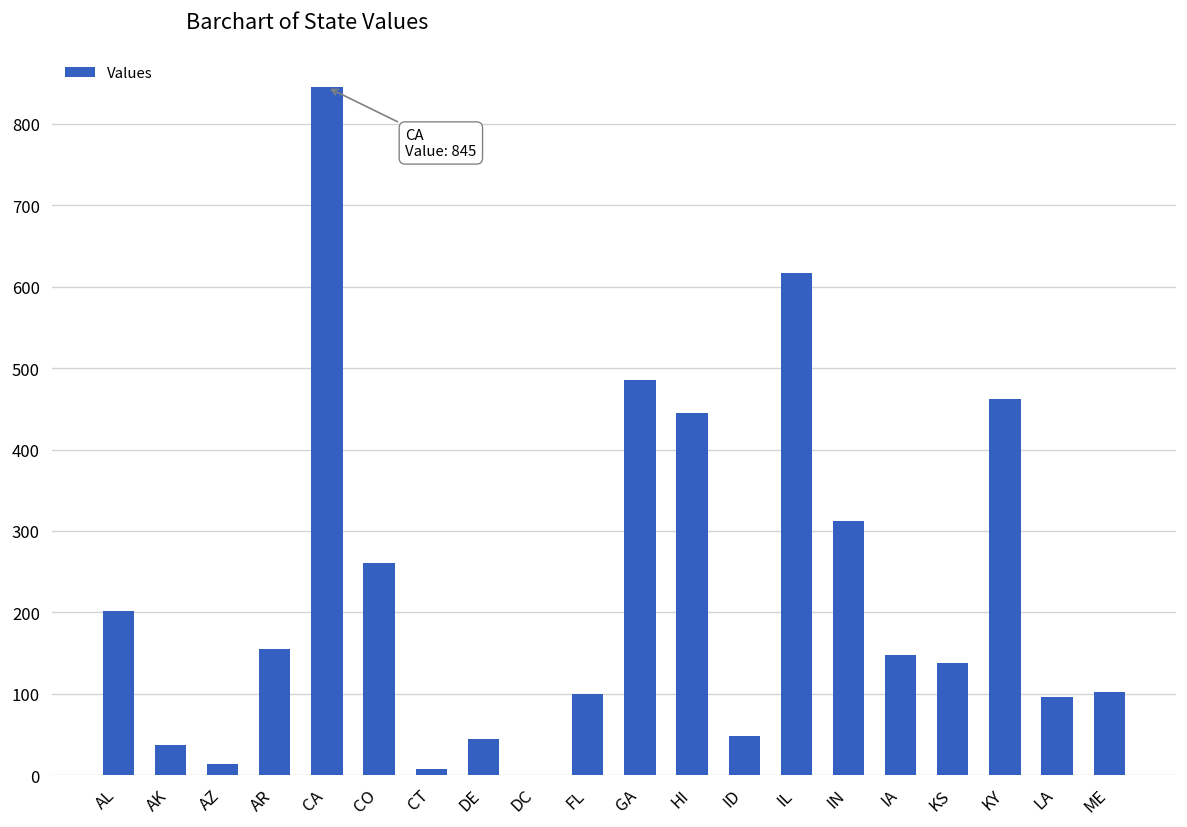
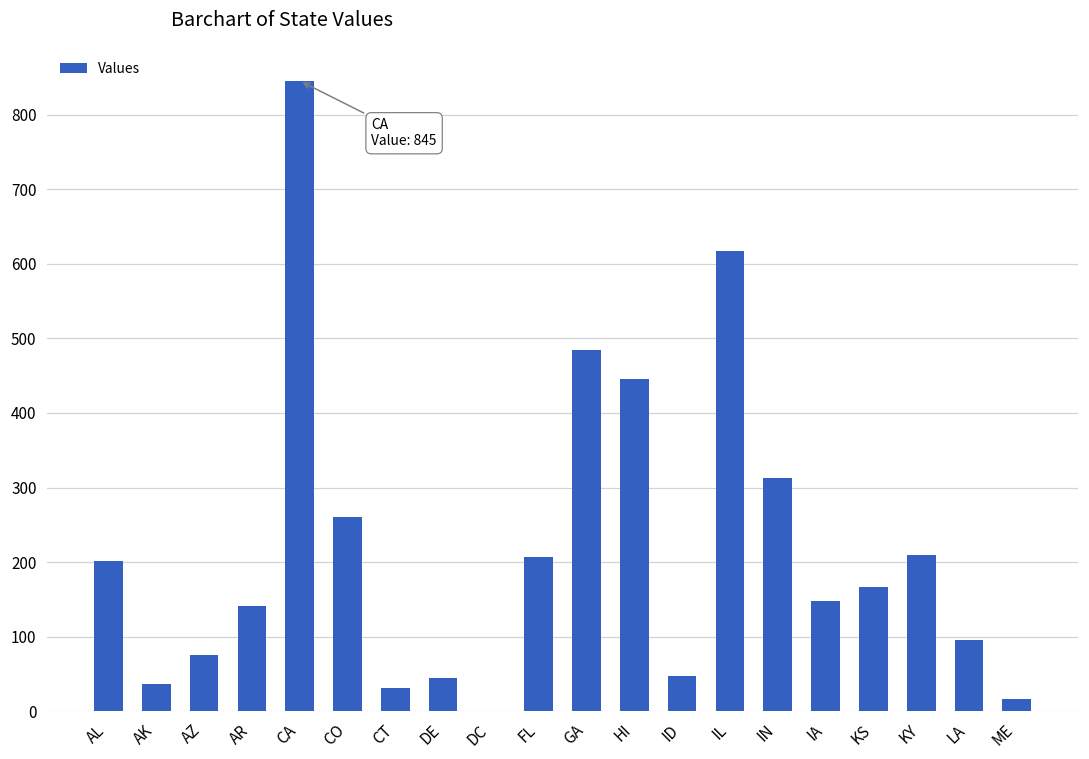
AZ: 10 -> 80
AR: 160 -> 140
CT: 10 -> 30
FL: 100 -> 210
KS: 140 -> 170
KY: 460 -> 210
ME: 100 -> 20
